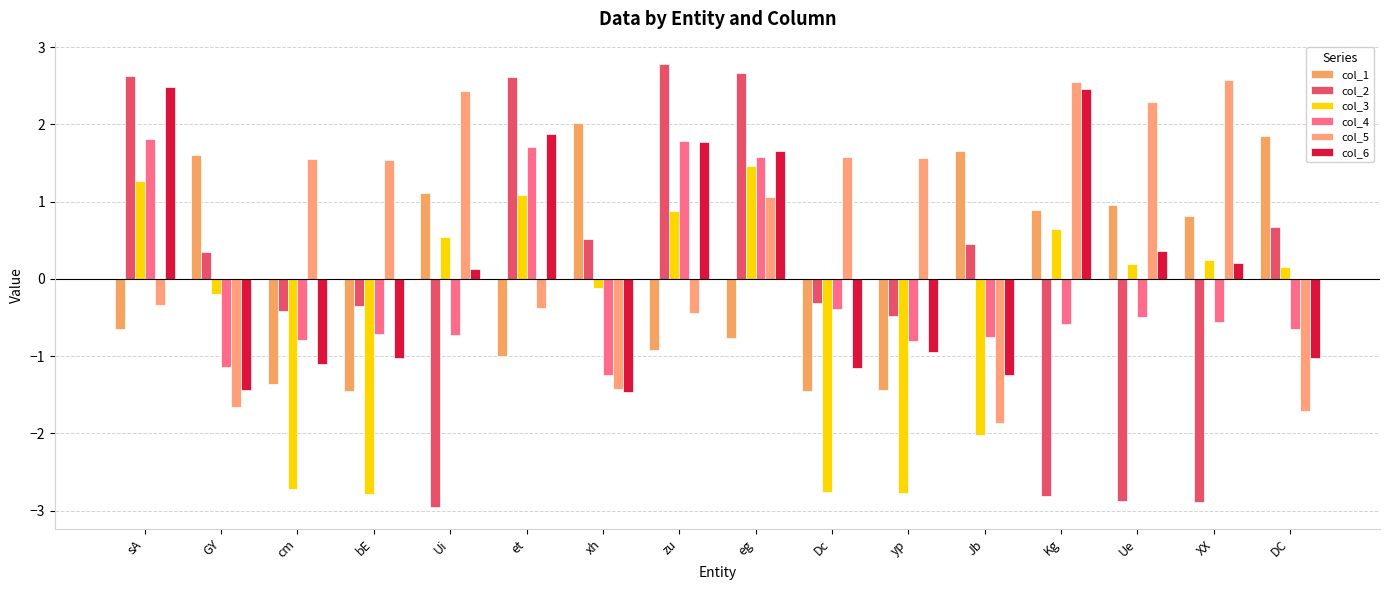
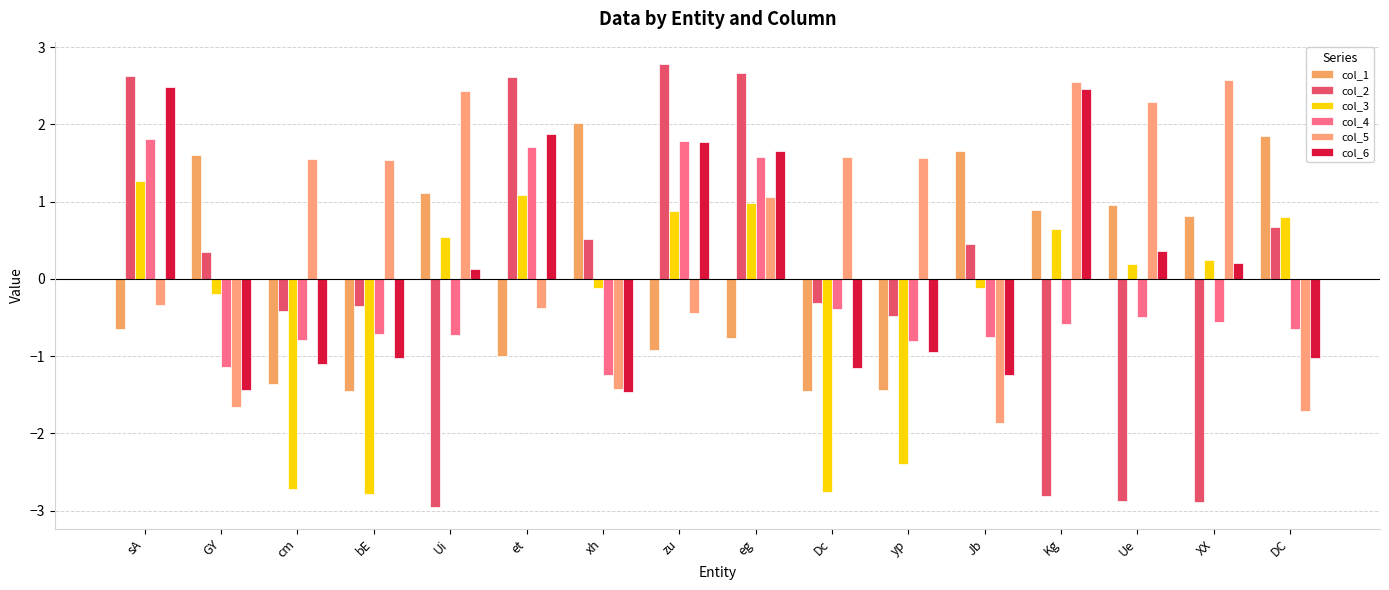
col_3, eg: 1.5 -> 1.0
col_3, yp: -2.8 -> -2.4
col_3, Jb: -2.0 -> -0.1
col_3, DC: 0.2 -> 0.8
